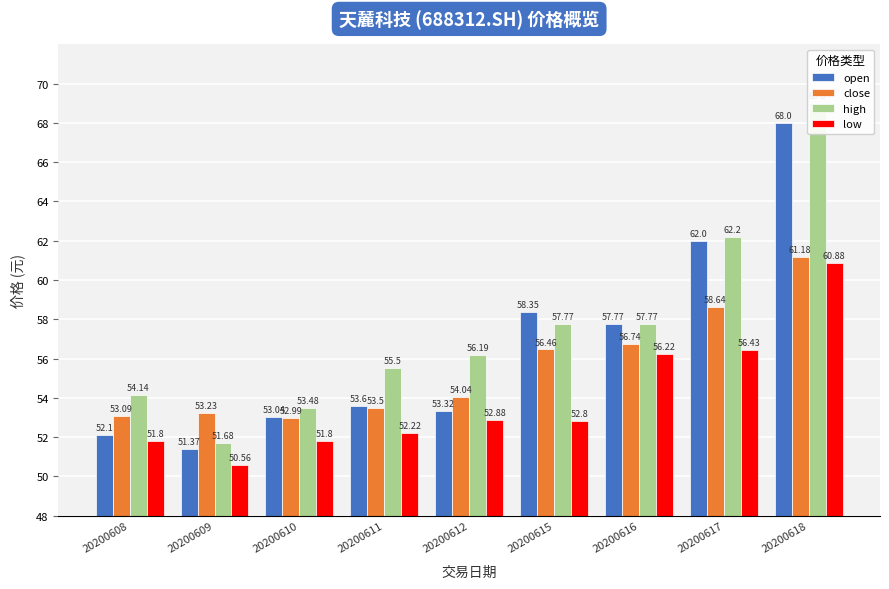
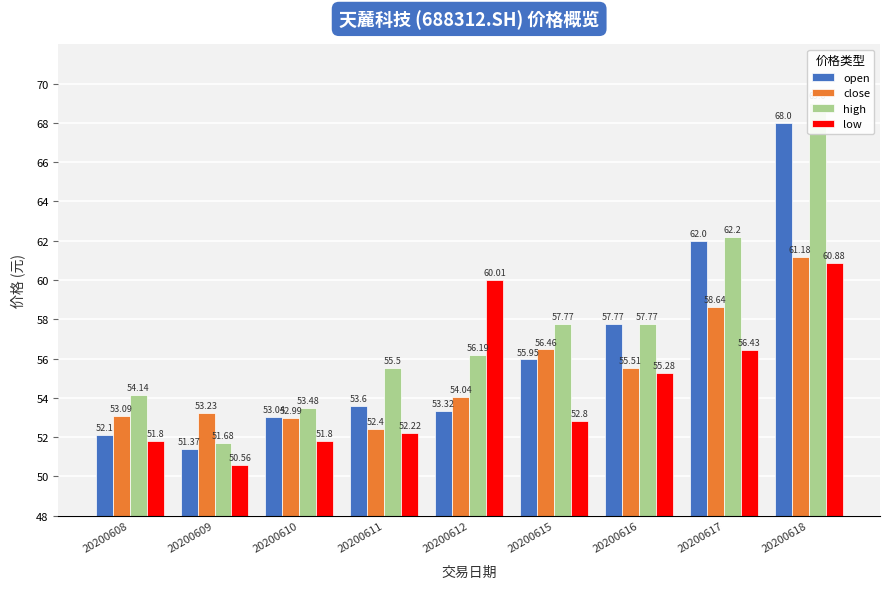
close, 20200611: 53.5 -> 52.4
low, 20200612: 52.88 -> 60.01
open, 20200615: 58.35 -> 55.95
close, 20200616: 56.74 -> 55.51
low, 20200616: 56.22 -> 55.28
